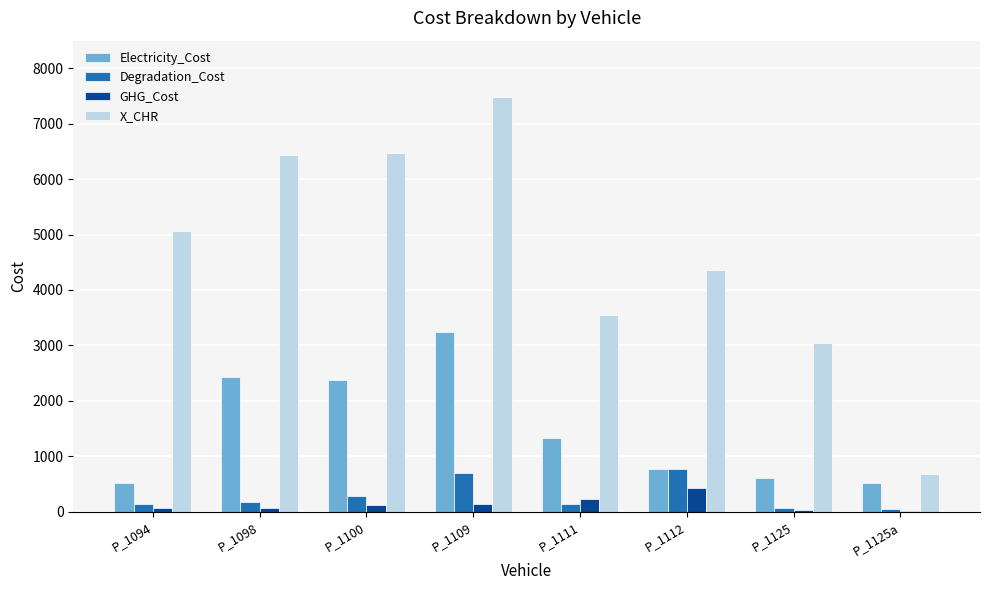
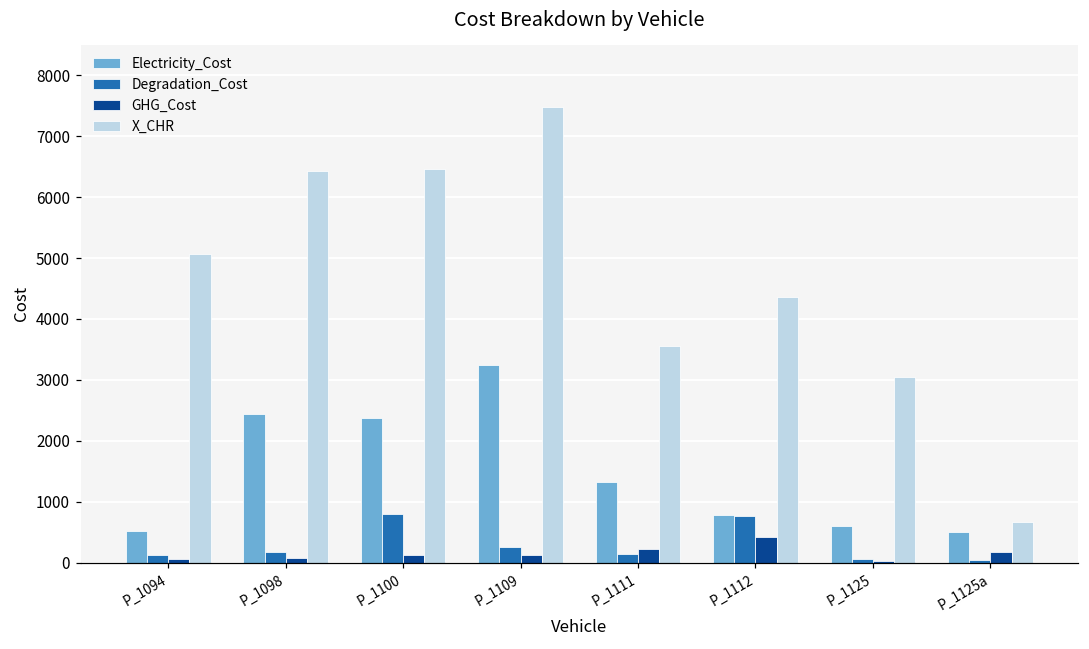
Degradation_Cost, P_1100: 300 -> 800
Degradation_Cost, P_1109: 700 -> 300
GHG_Cost, P_1125a: 0 -> 200
